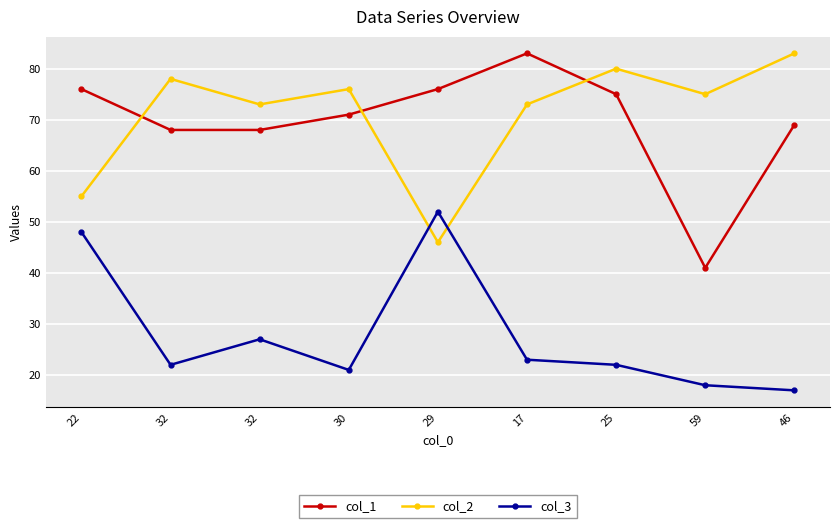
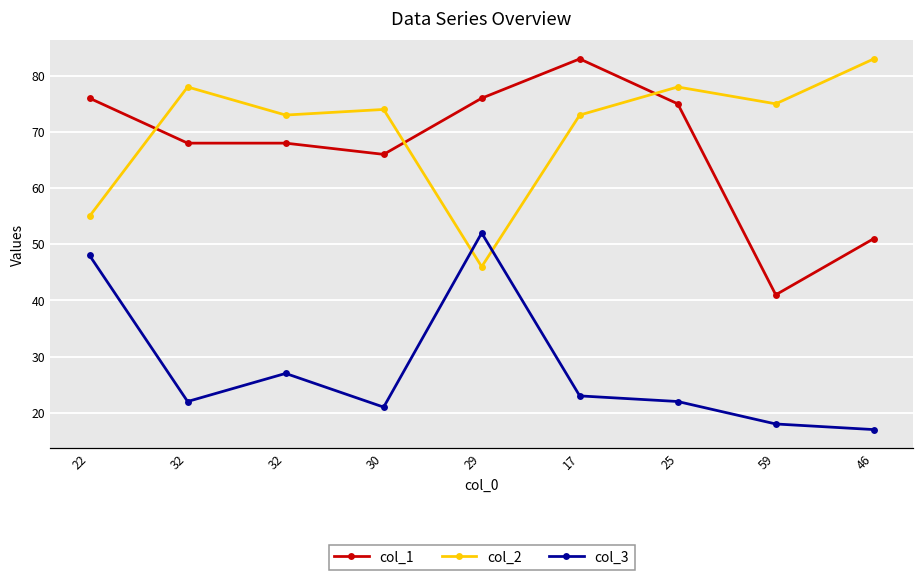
col_1, 30: 71 -> 66
col_2, 30: 76 -> 74
col_2, 25: 80 -> 78
col_1, 46: 69 -> 51
